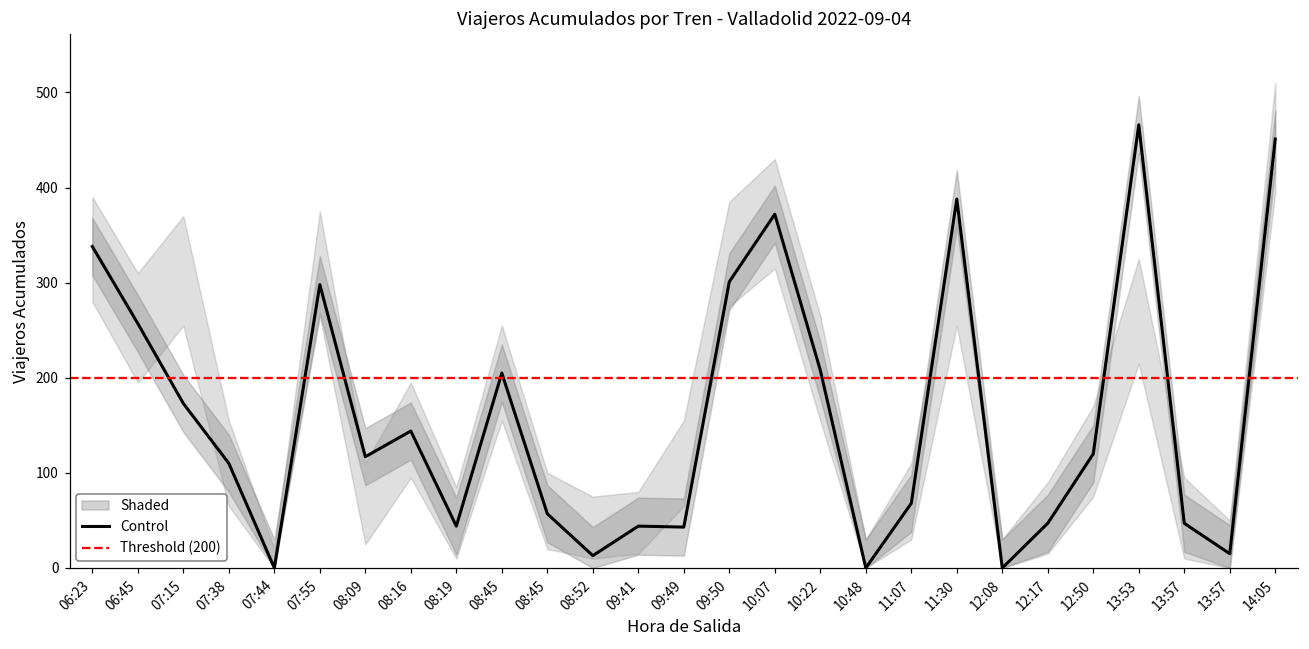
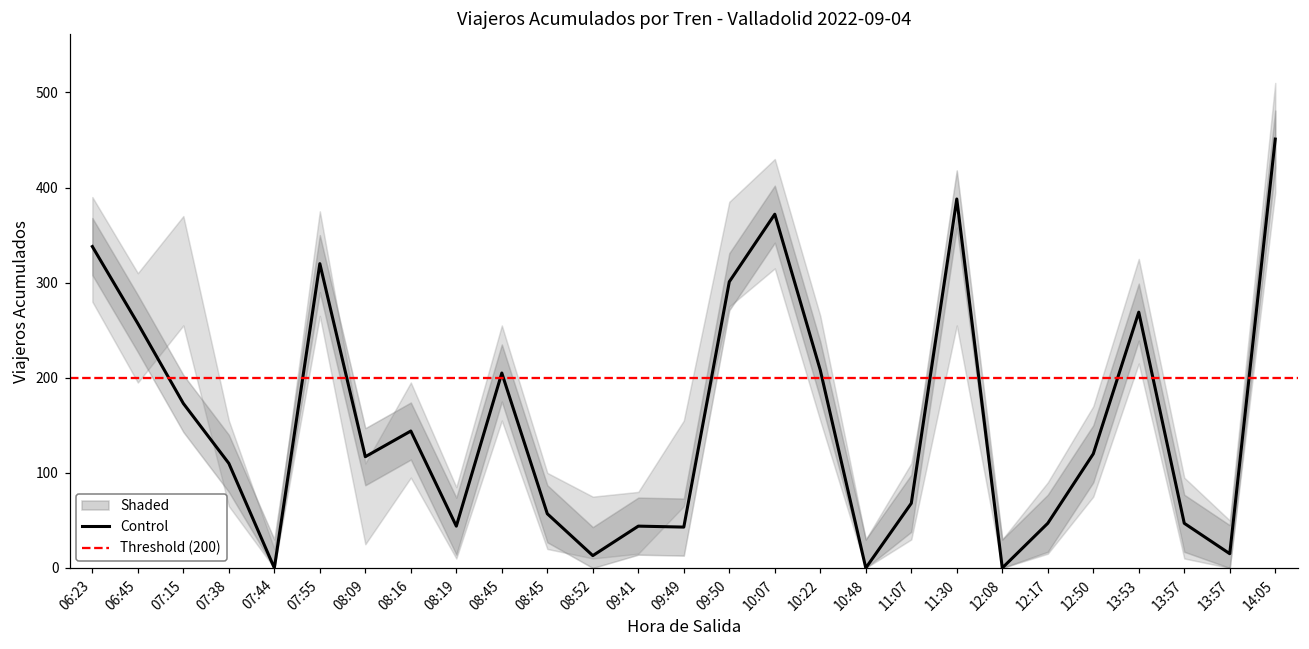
Control, 07:55: 300 -> 320
Control, 13:53: 470 -> 270
